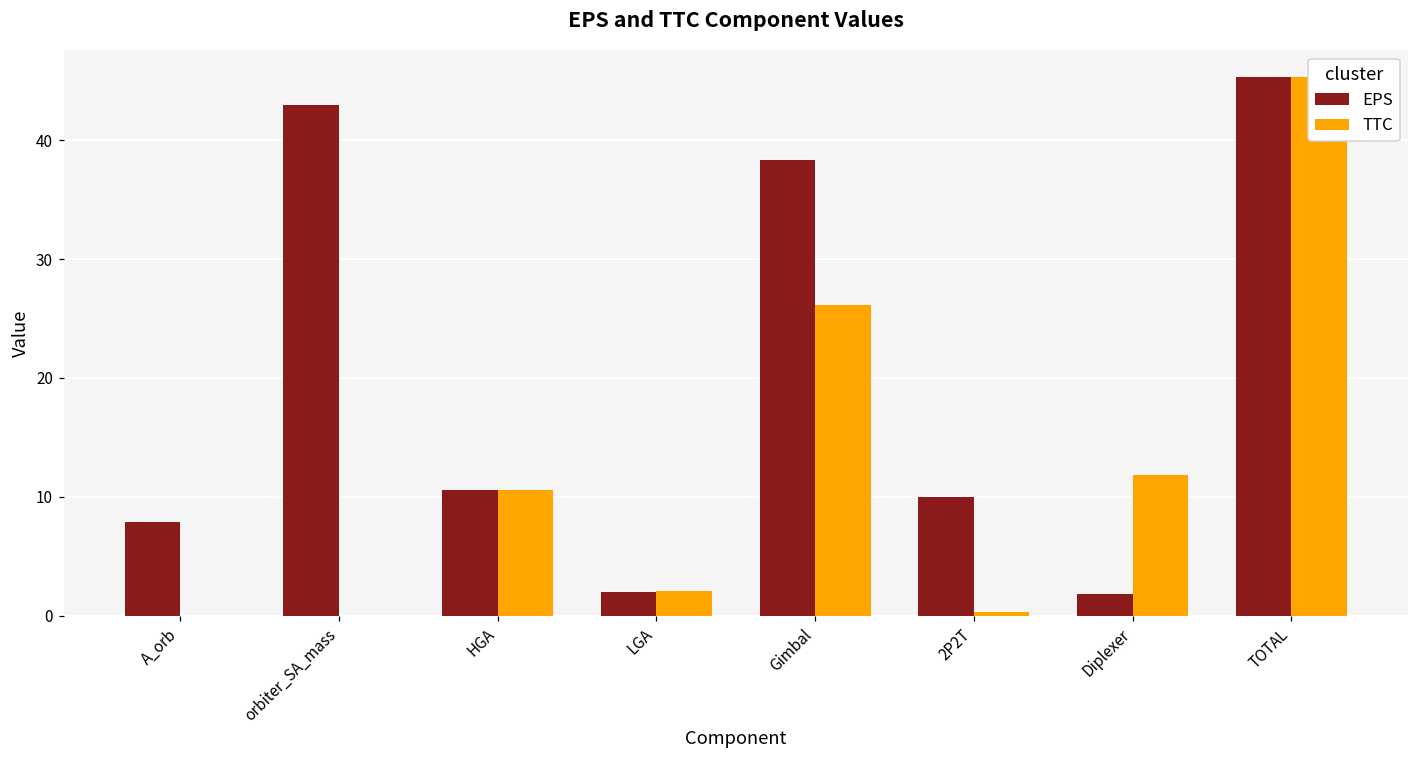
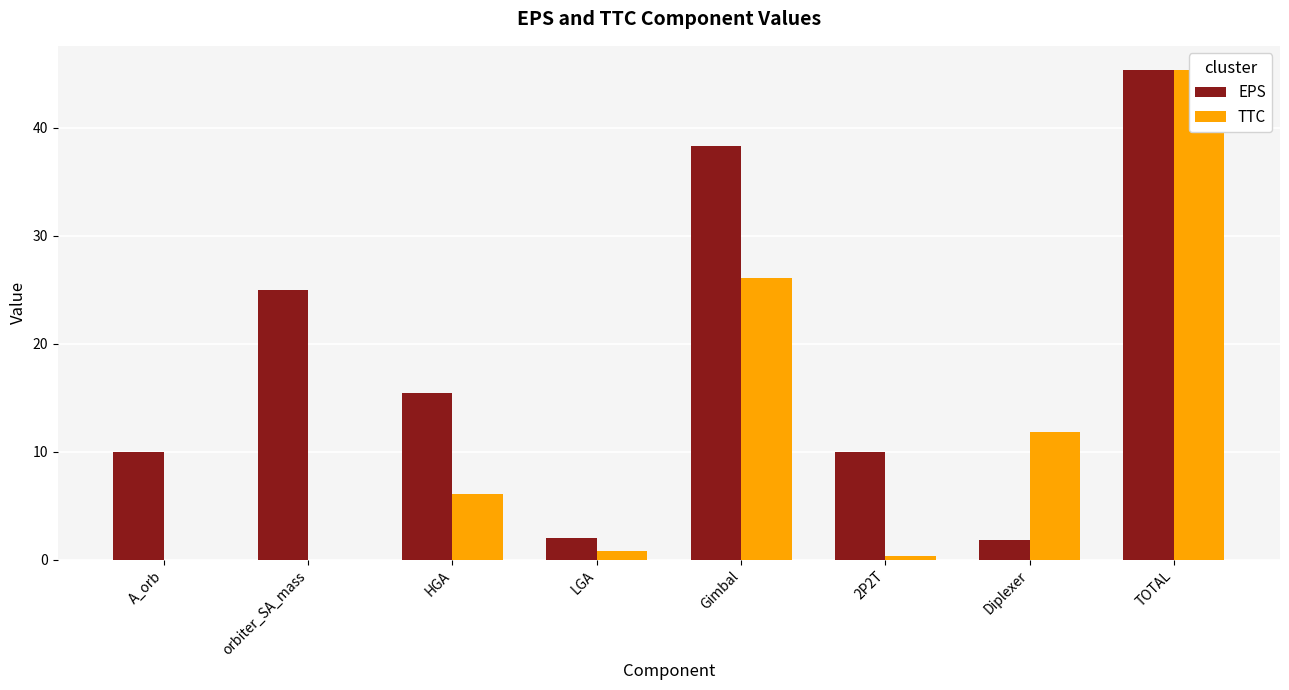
EPS, A_orb: 7.9 -> 9.9
EPS, orbiter_SA_mass: 43 -> 25
EPS, HGA: 10.6 -> 15.4
TTC, HGA: 10.6 -> 6.1
TTC, LGA: 2.1 -> 0.8
